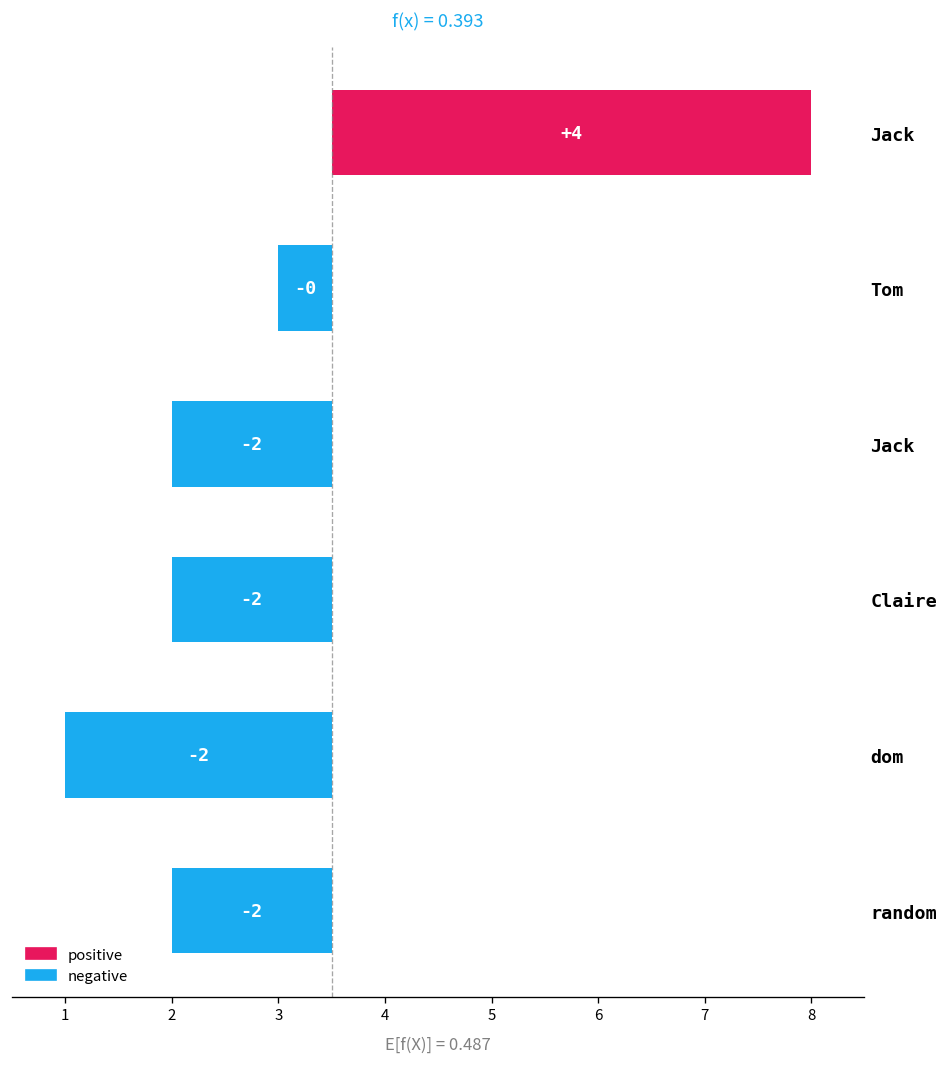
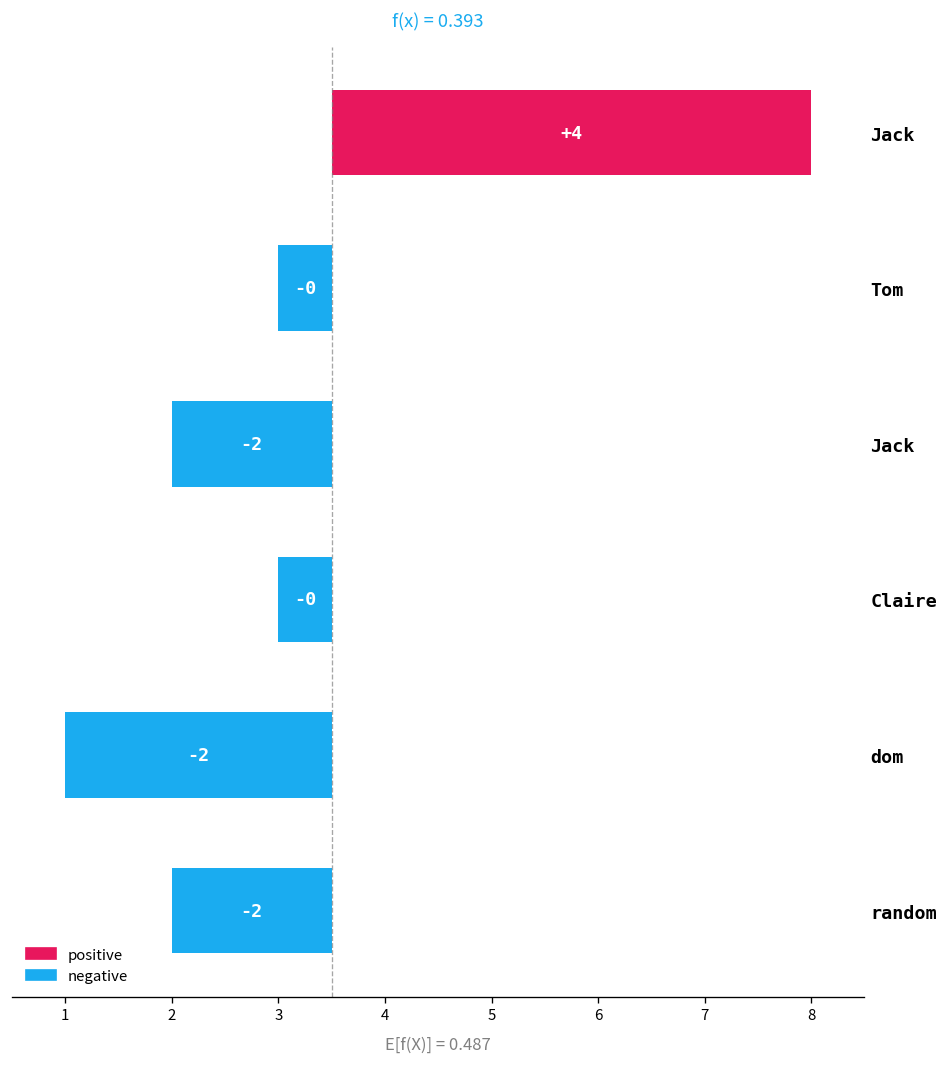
Claire: -2 -> -0
